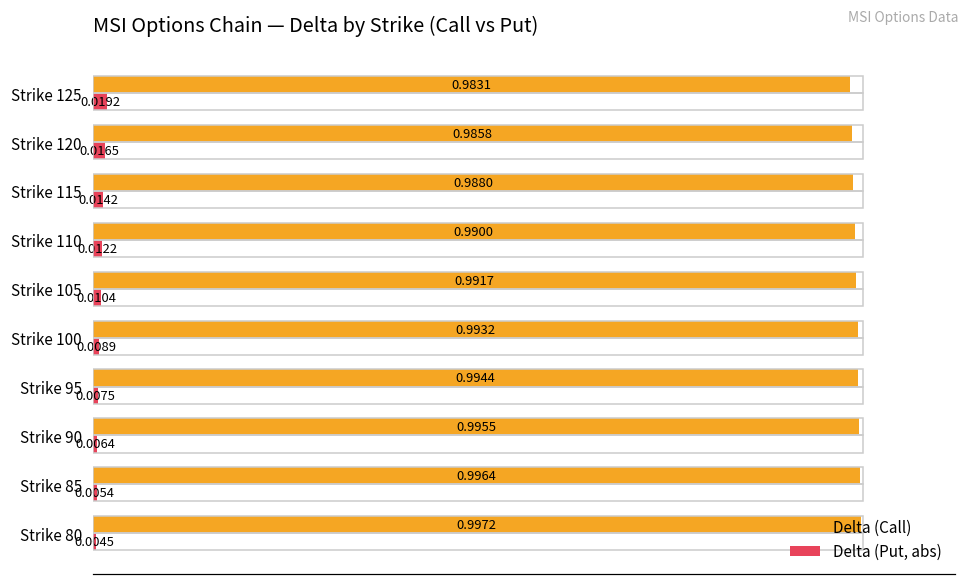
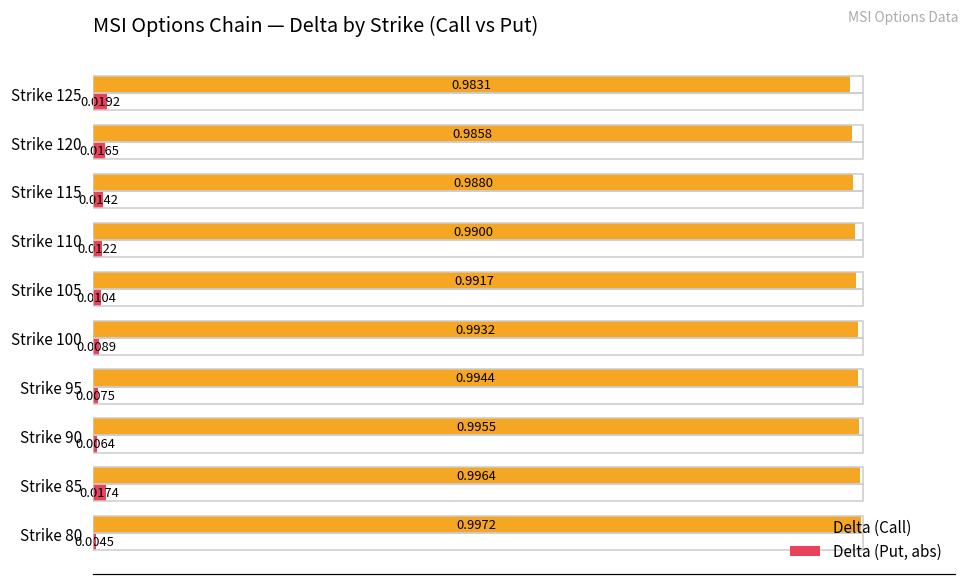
Delta (Put, abs), Strike 85: 0.0054 -> 0.0174
